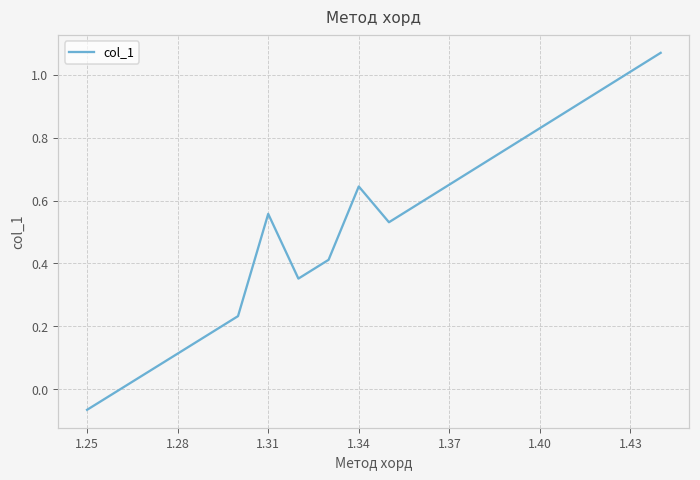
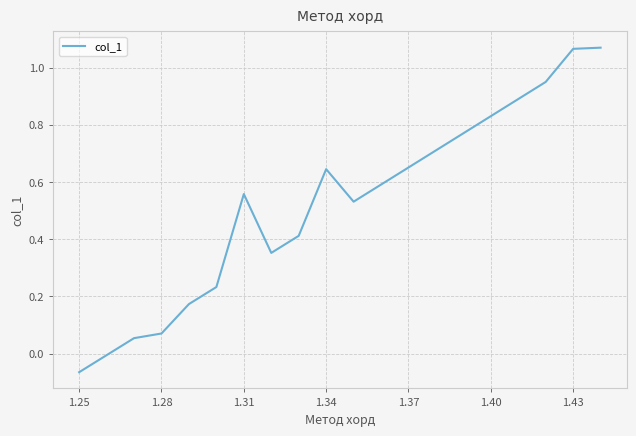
1.28: 0.11 -> 0.07
1.43: 1.01 -> 1.07
